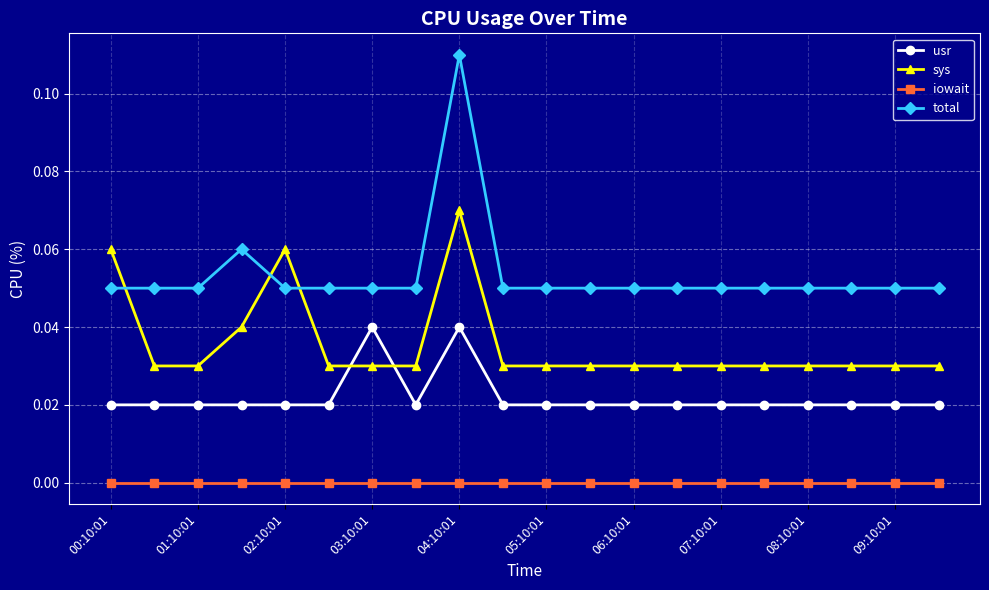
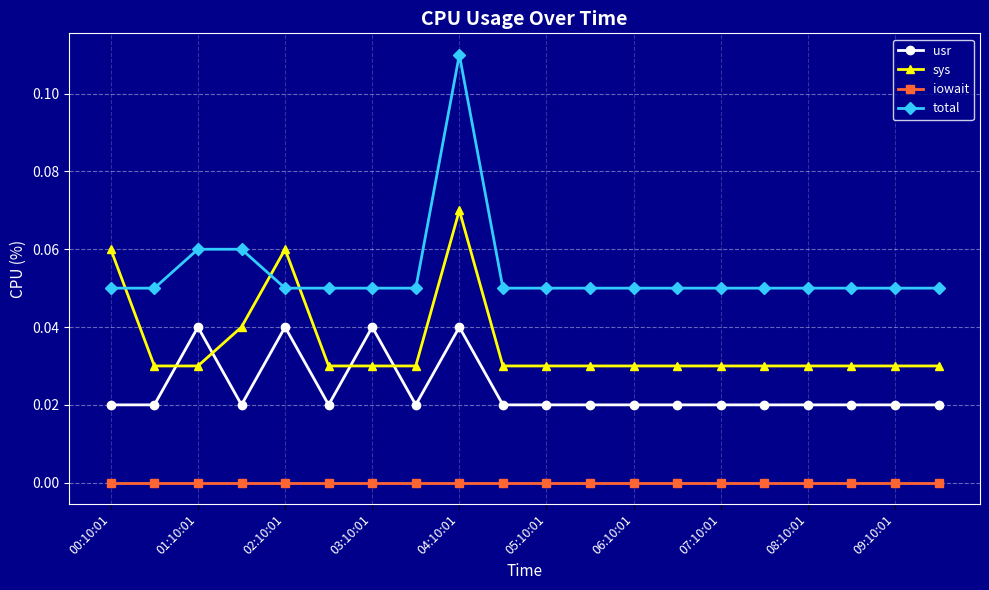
usr, 01:10:01: 0.02 -> 0.04
total, 01:10:01: 0.05 -> 0.06
usr, 02:10:01: 0.02 -> 0.04
